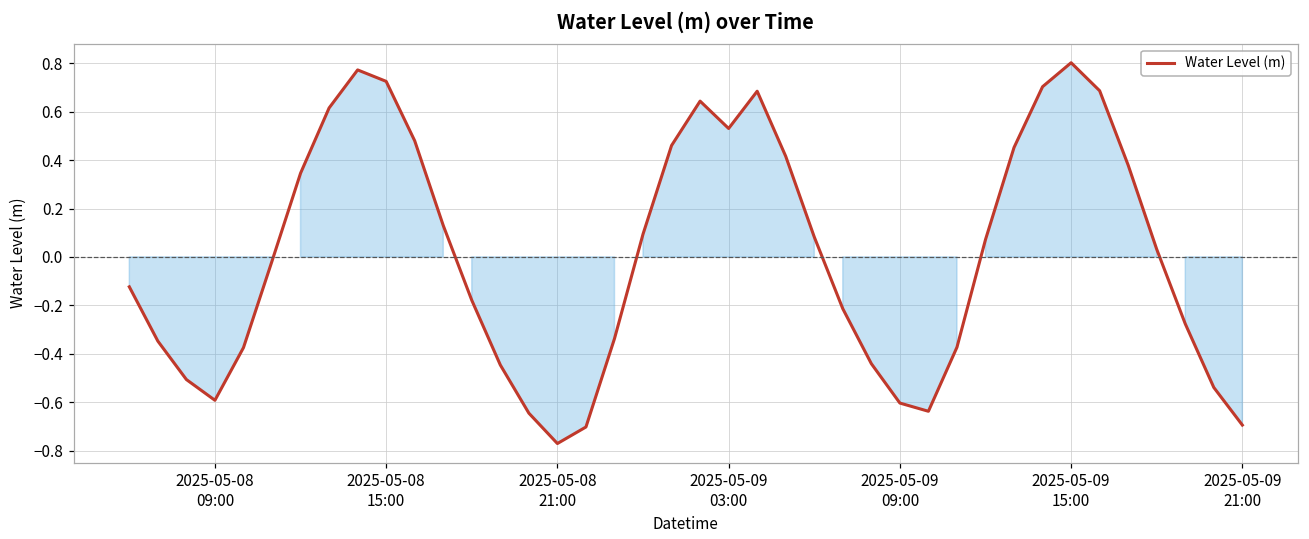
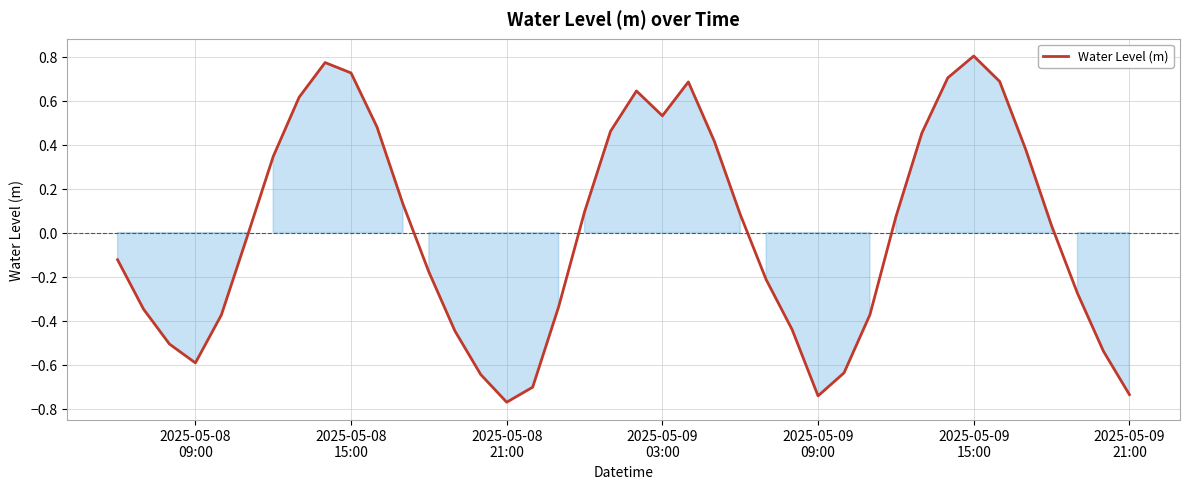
2025-05-09 09:00: -0.60 -> -0.74
2025-05-09 21:00: -0.69 -> -0.74
